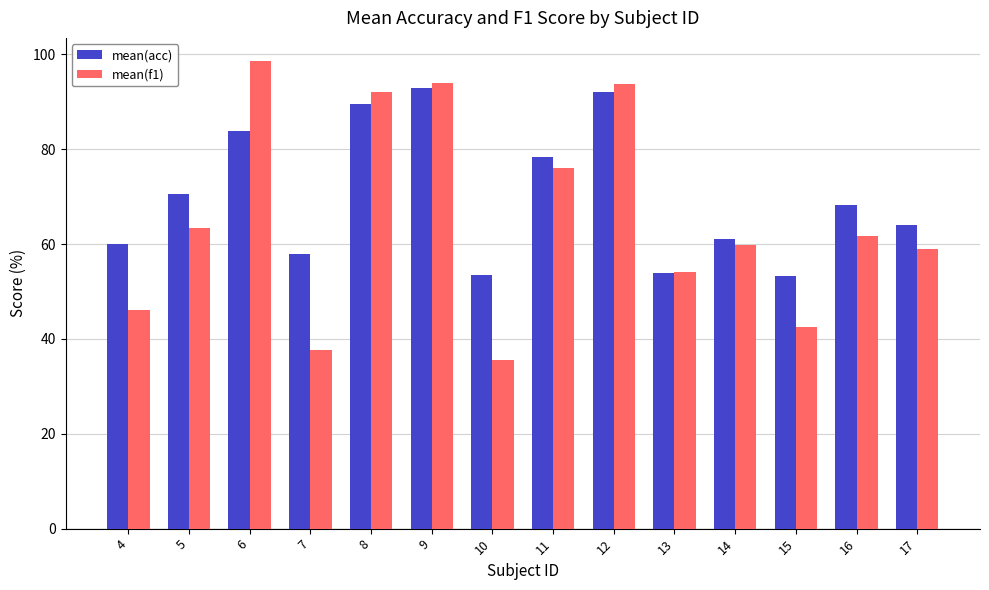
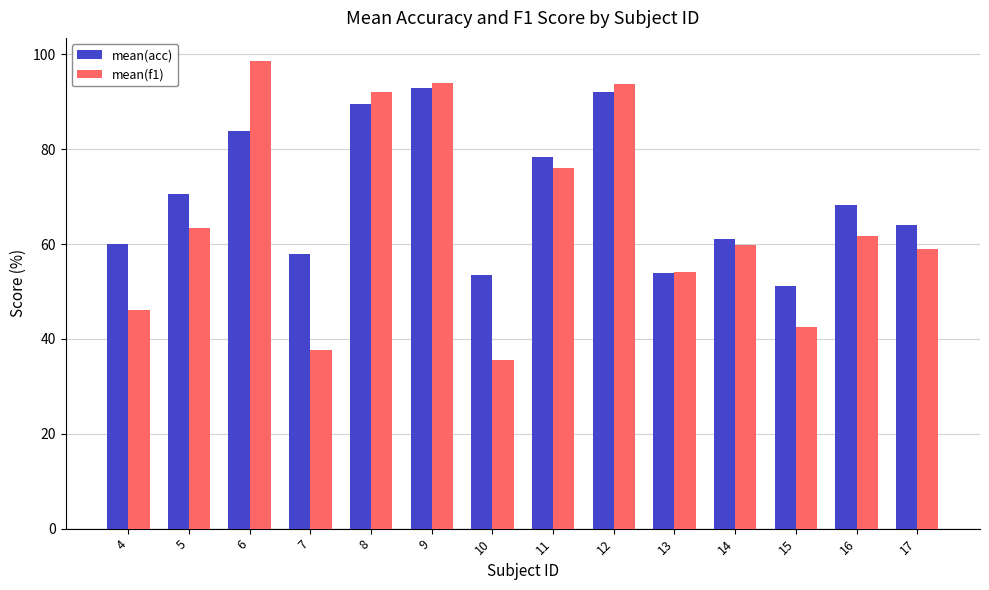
mean(acc), 15: 53 -> 51
